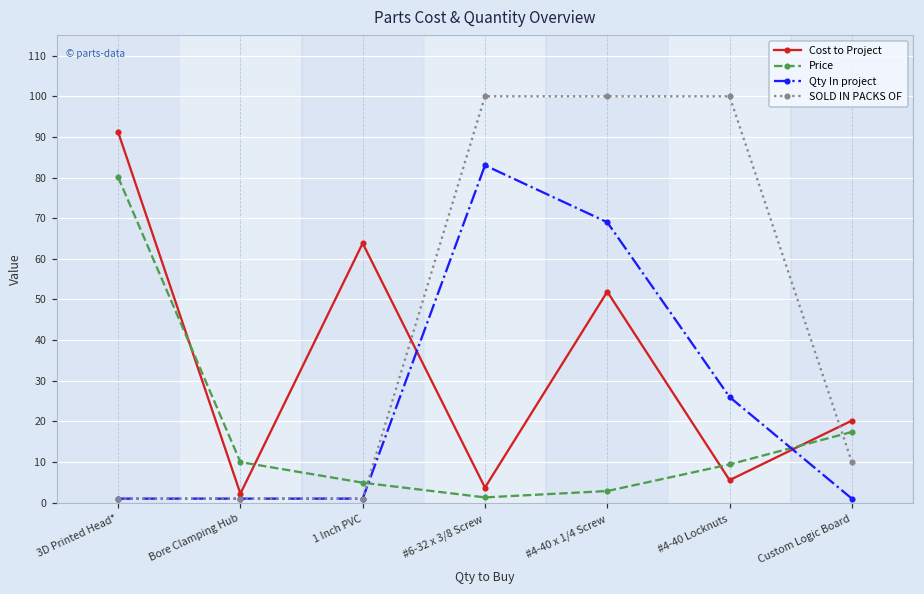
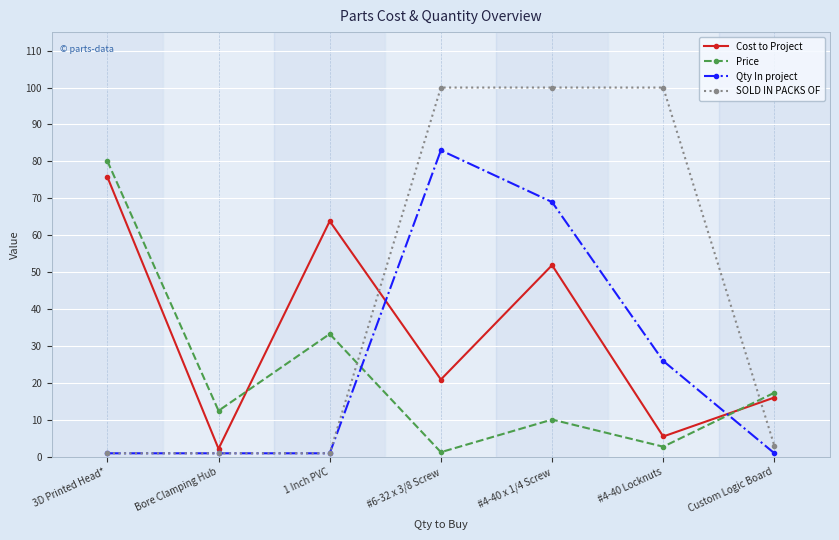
Cost to Project, 3D Printed Head*: 91 -> 76
Price, Bore Clamping Hub: 10 -> 13
Price, 1 Inch PVC: 5 -> 33
Cost to Project, #6-32 x 3/8 Screw: 4 -> 21
Price, #4-40 x 1/4 Screw: 3 -> 10
Price, #4-40 Locknuts: 9 -> 3
Cost to Project, Custom Logic Board: 20 -> 16
SOLD IN PACKS OF, Custom Logic Board: 10 -> 3
